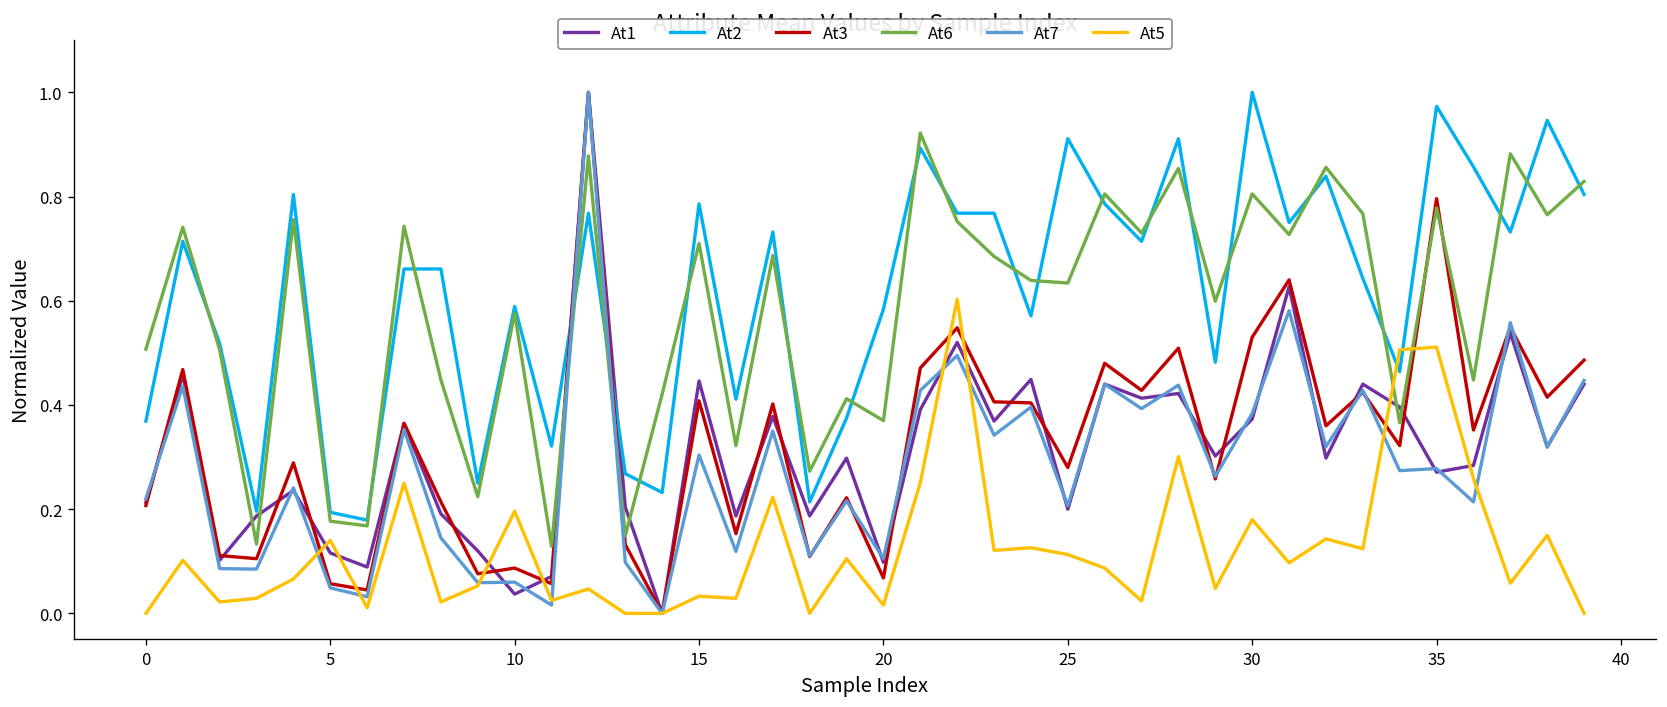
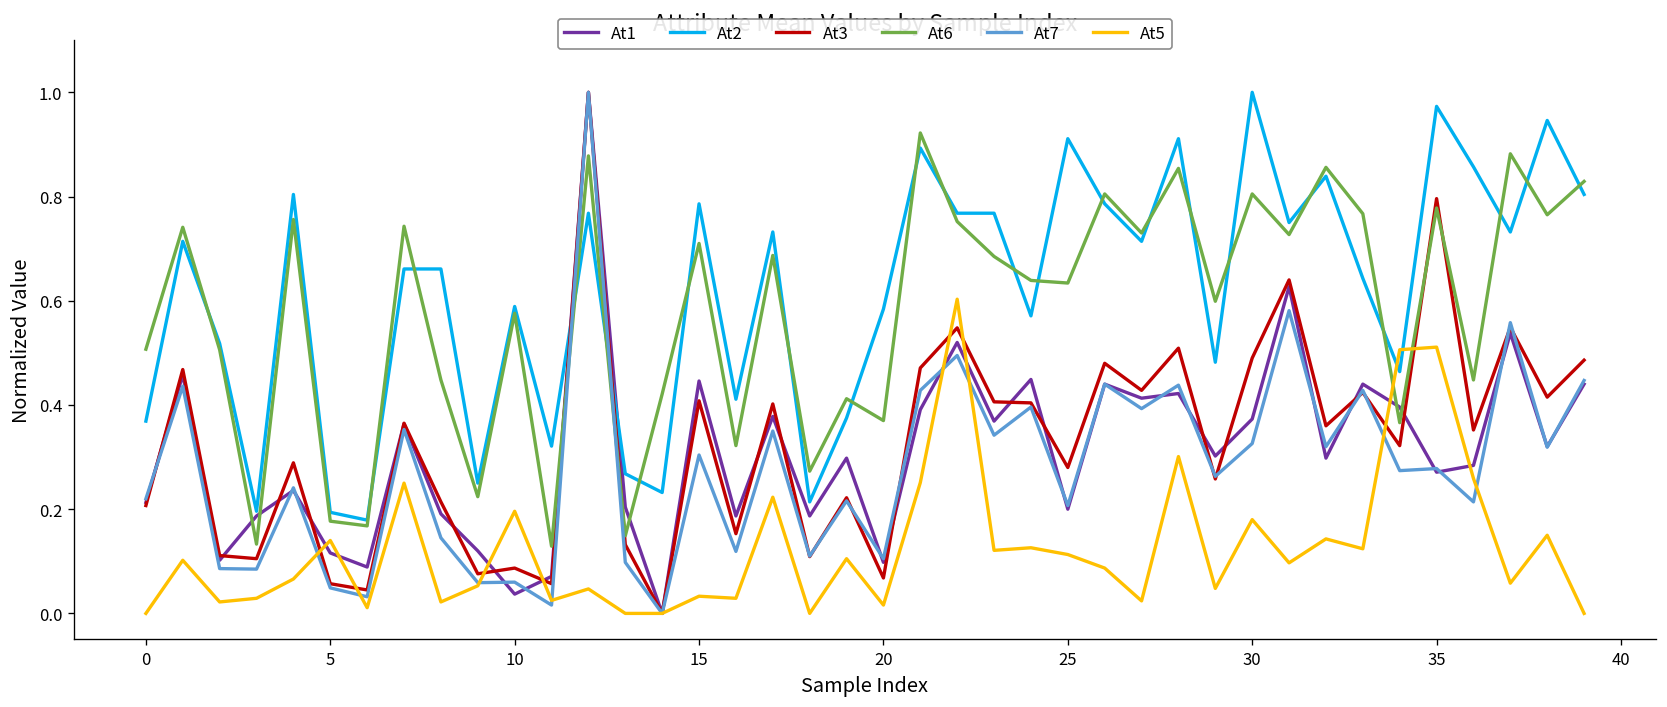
At3, 30: 0.53 -> 0.49
At7, 30: 0.38 -> 0.33
